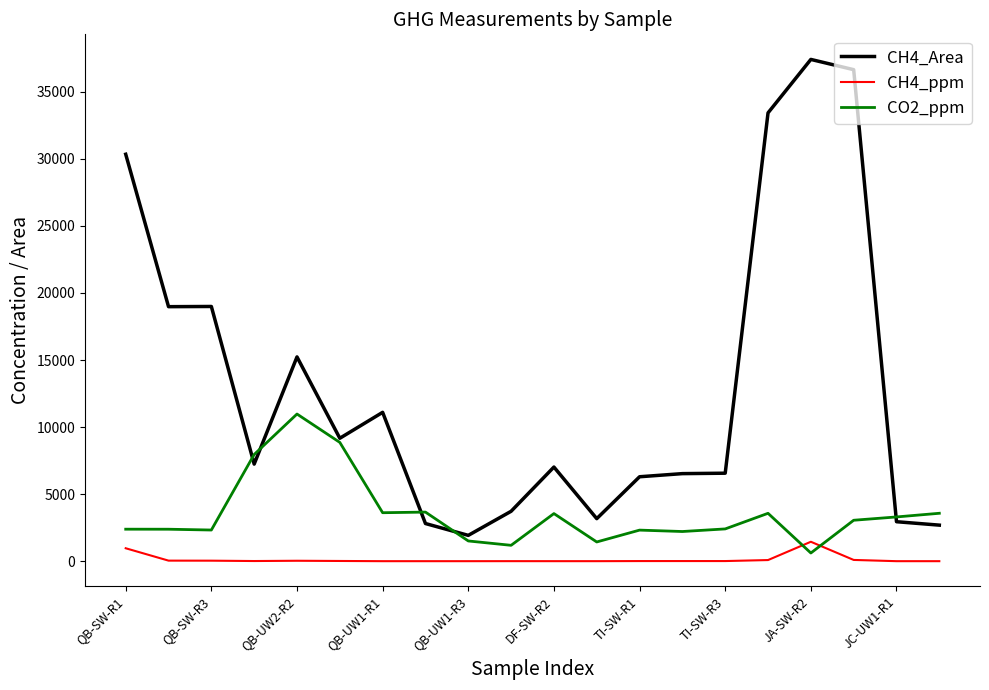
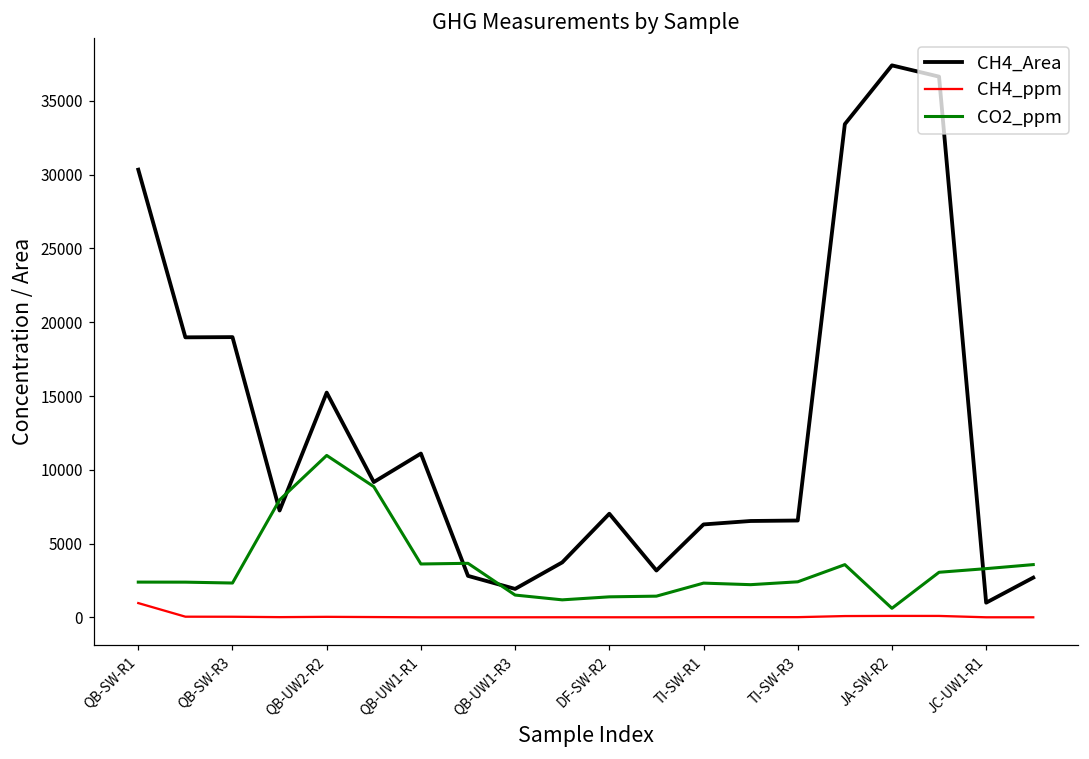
CO2_ppm, DF-SW-R2: 3600 -> 1400
CH4_ppm, JA-SW-R2: 1500 -> 100
CH4_Area, JC-UW1-R1: 2900 -> 1000
